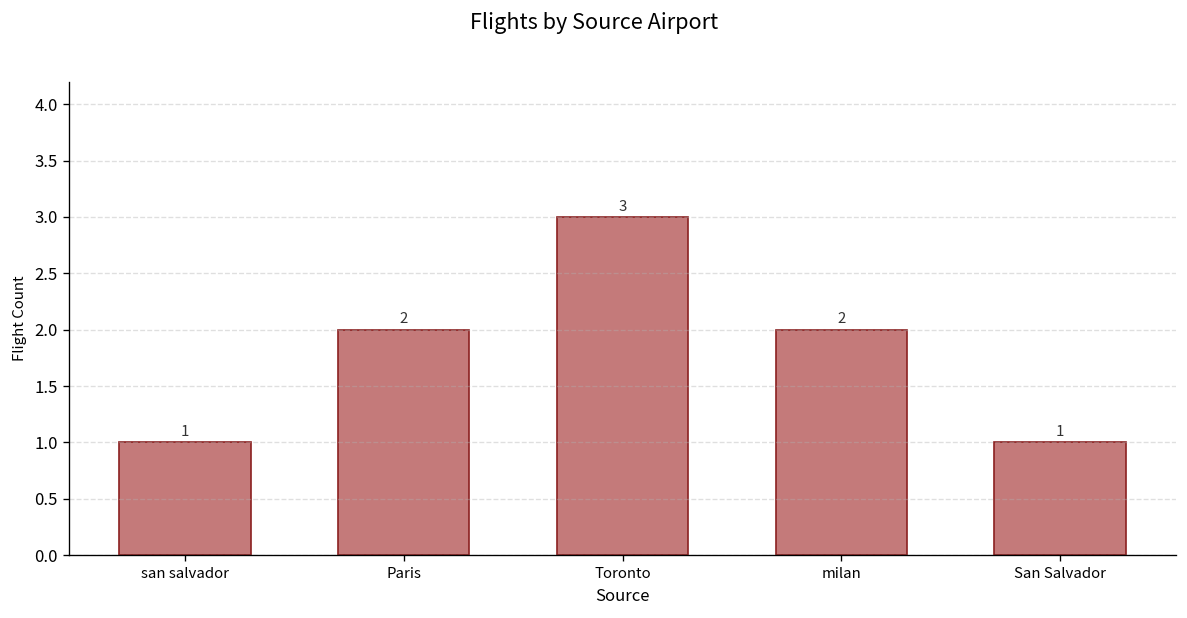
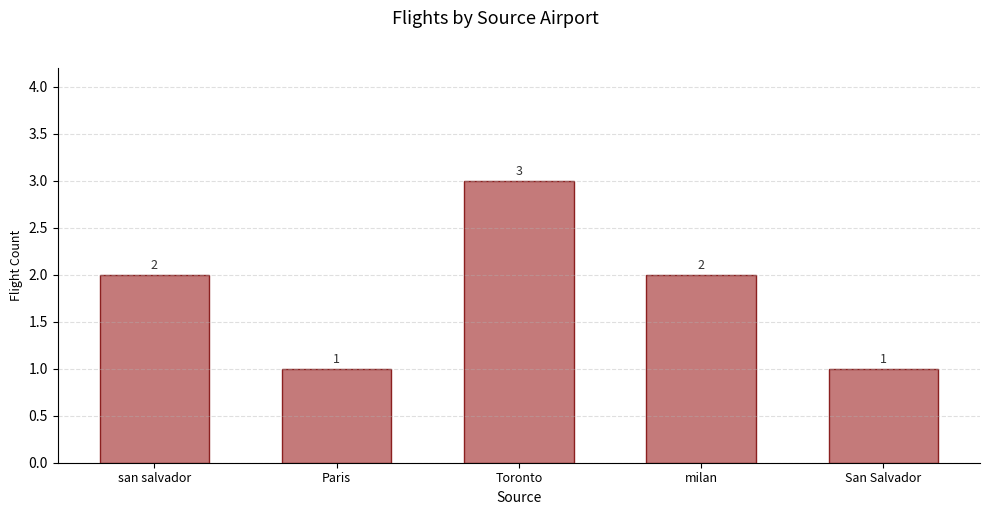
san salvador: 1 -> 2
Paris: 2 -> 1
